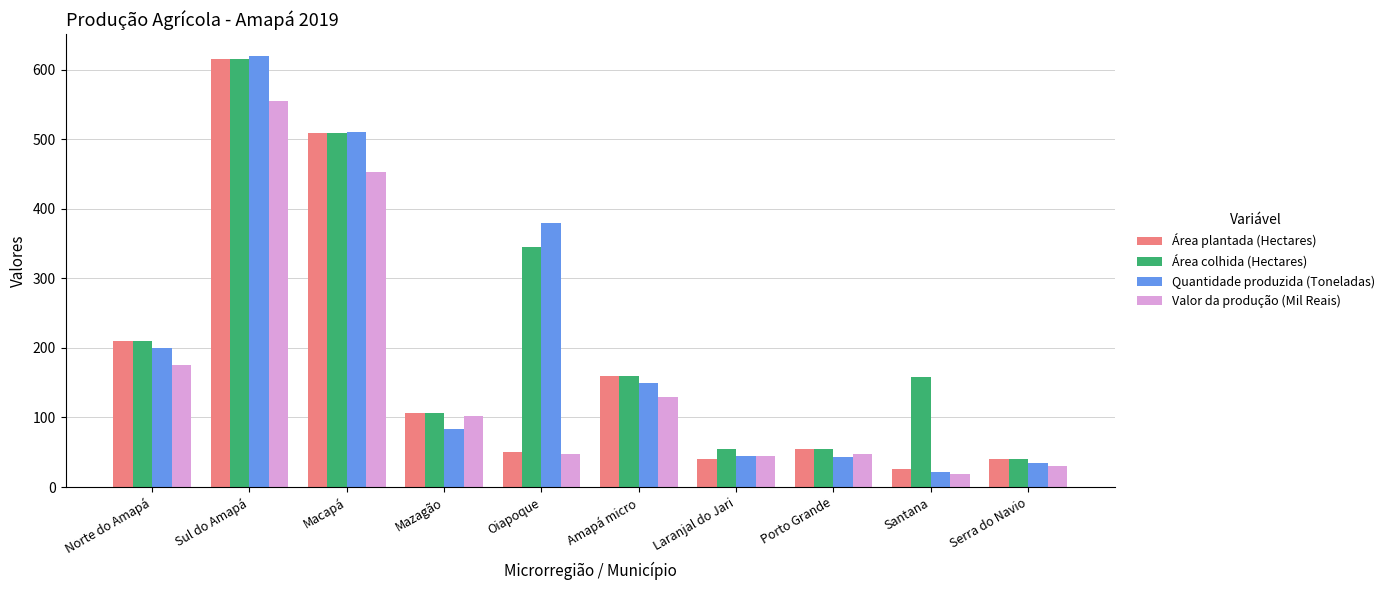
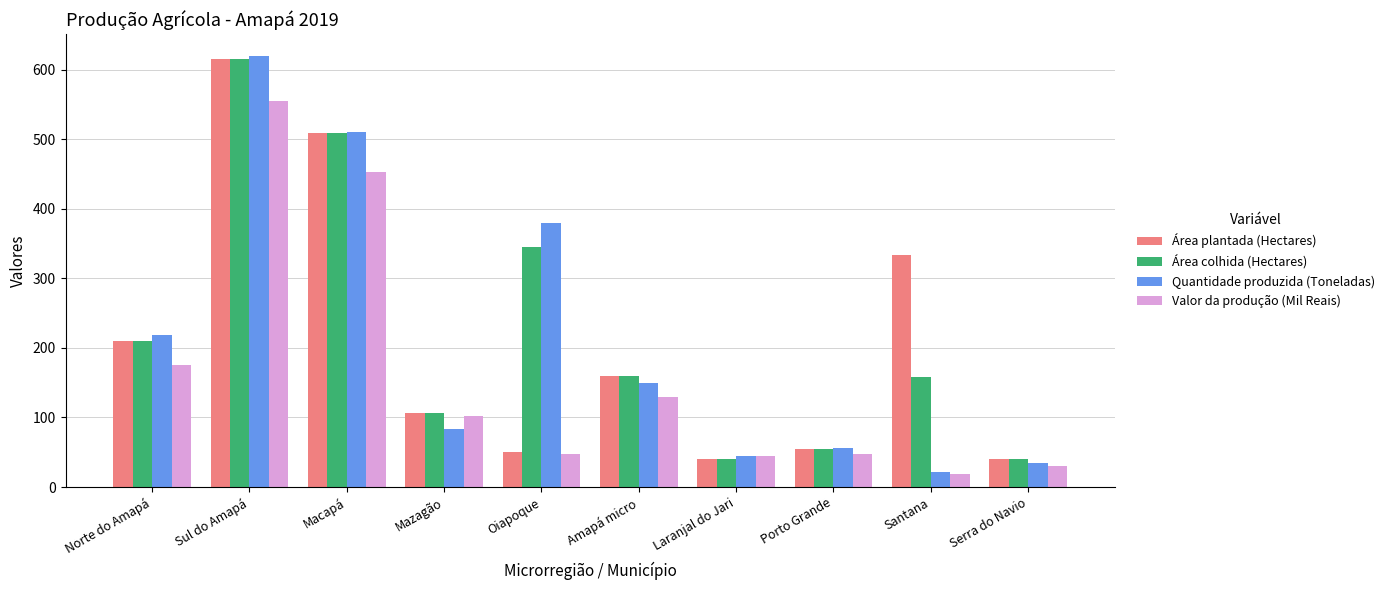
Quantidade produzida (Toneladas), Norte do Amapá: 200 -> 220
Área colhida (Hectares), Laranjal do Jari: 60 -> 40
Quantidade produzida (Toneladas), Porto Grande: 40 -> 60
Área plantada (Hectares), Santana: 30 -> 330
